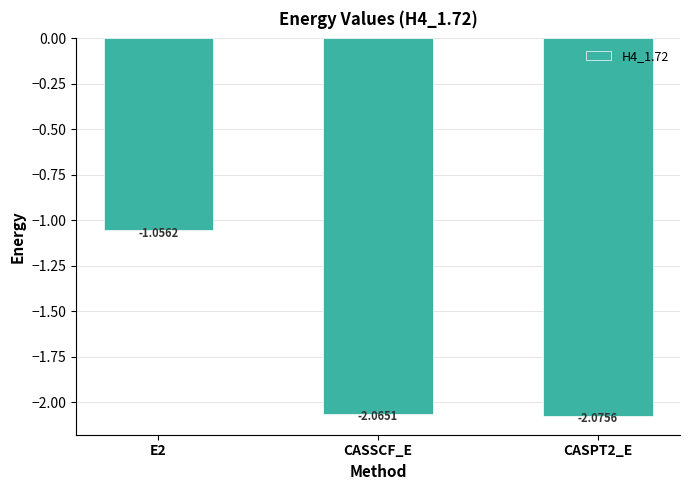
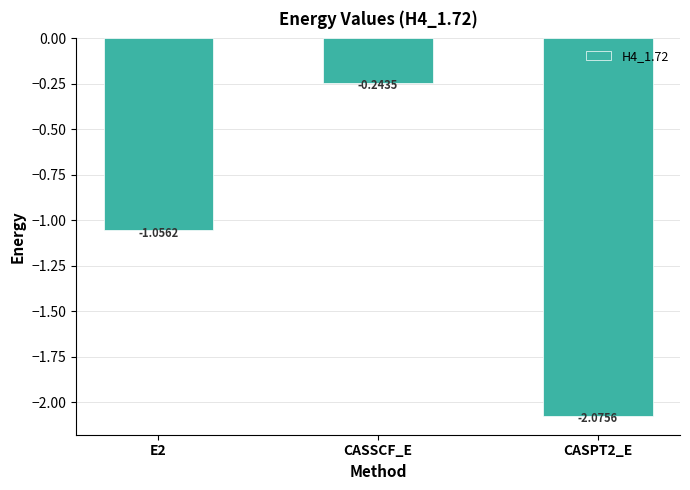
CASSCF_E: -2.0651 -> -0.2435
